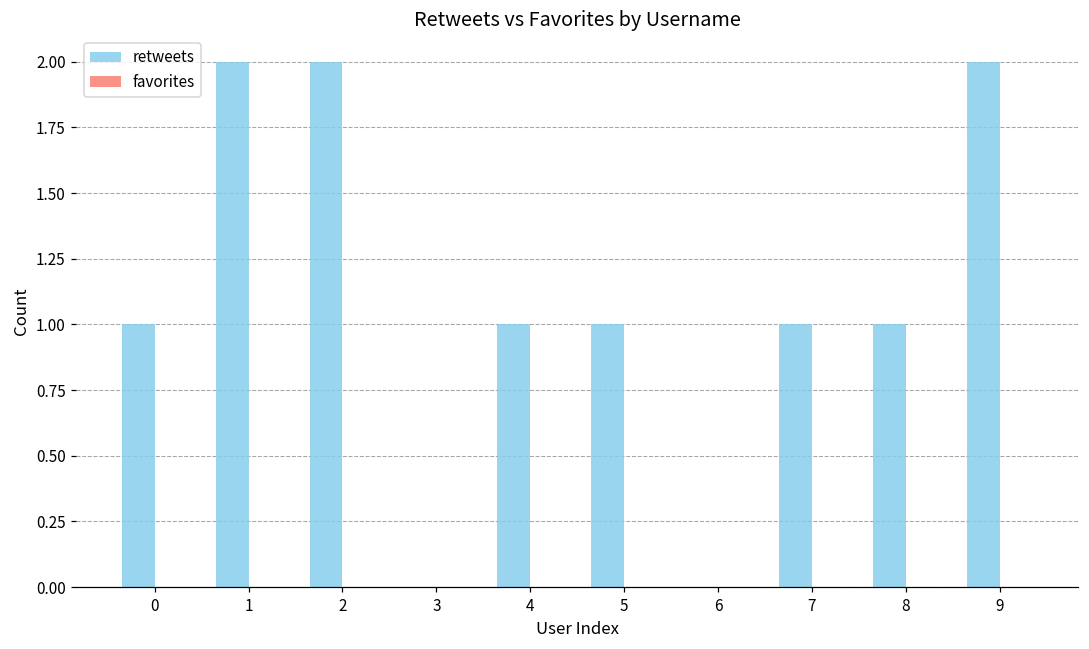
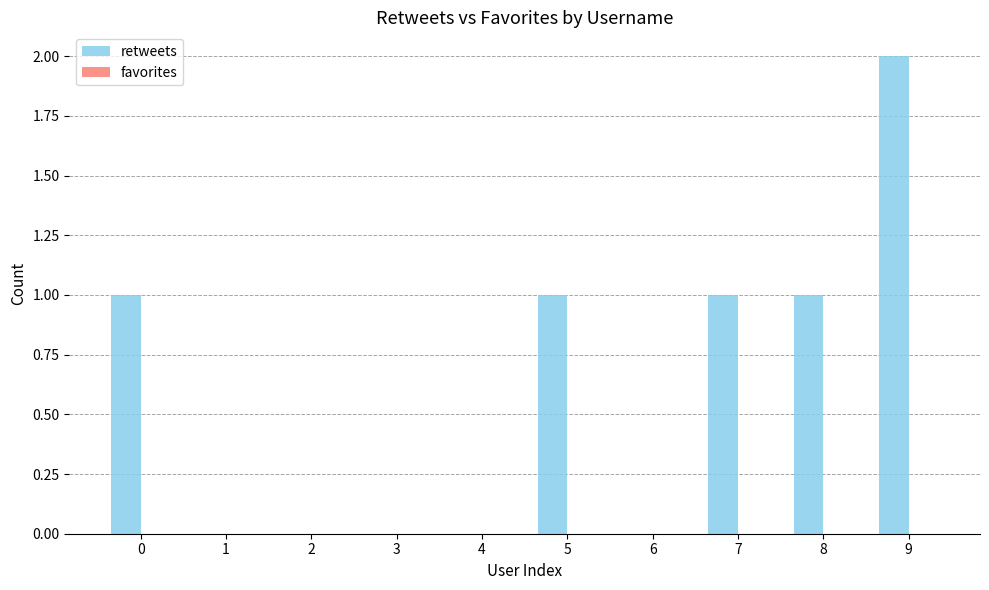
retweets, 1: 2 -> 0
retweets, 2: 2 -> 0
retweets, 4: 1 -> 0
